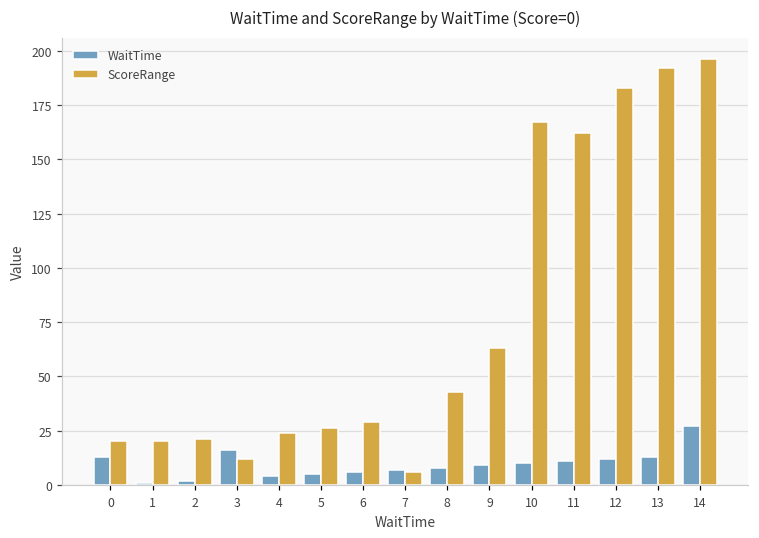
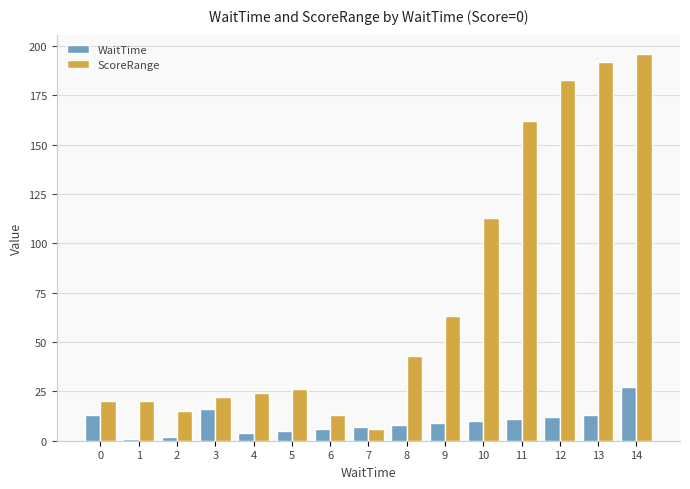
ScoreRange, 2: 21 -> 15
ScoreRange, 3: 12 -> 22
ScoreRange, 6: 29 -> 13
ScoreRange, 10: 167 -> 113
